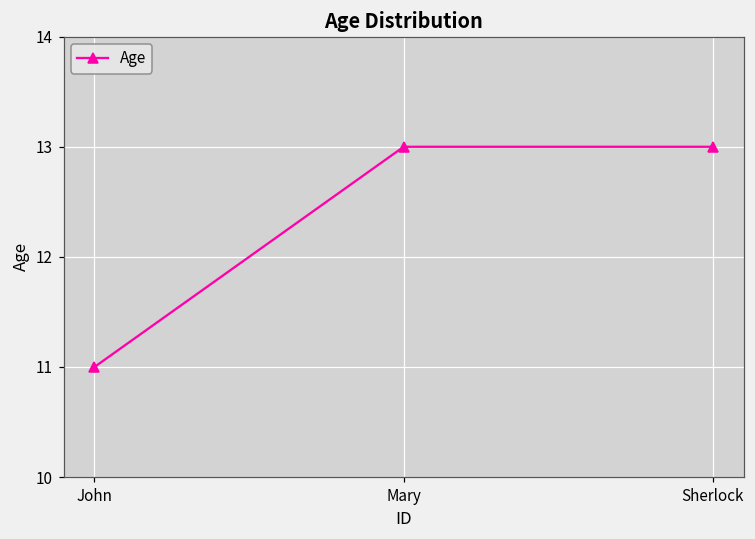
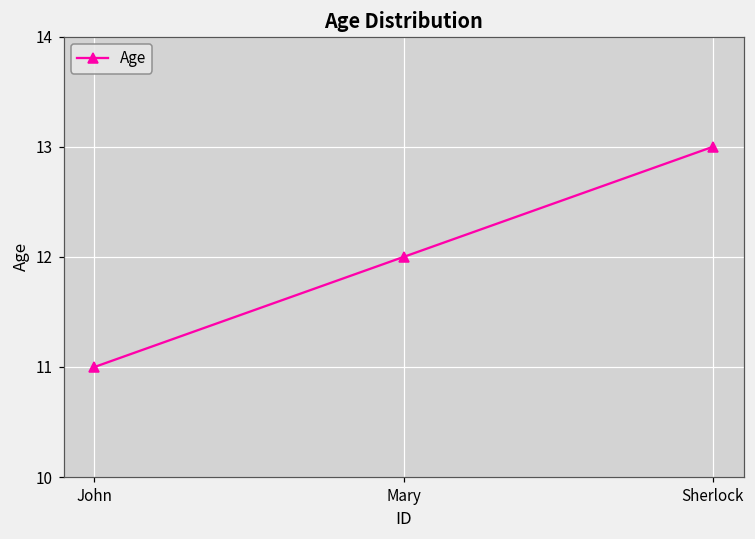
Mary: 13 -> 12
